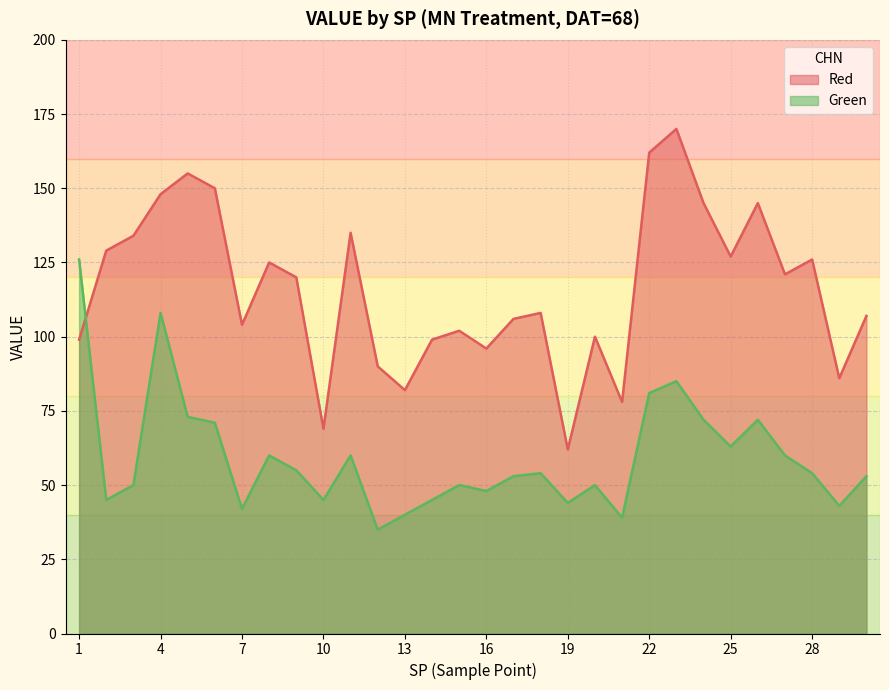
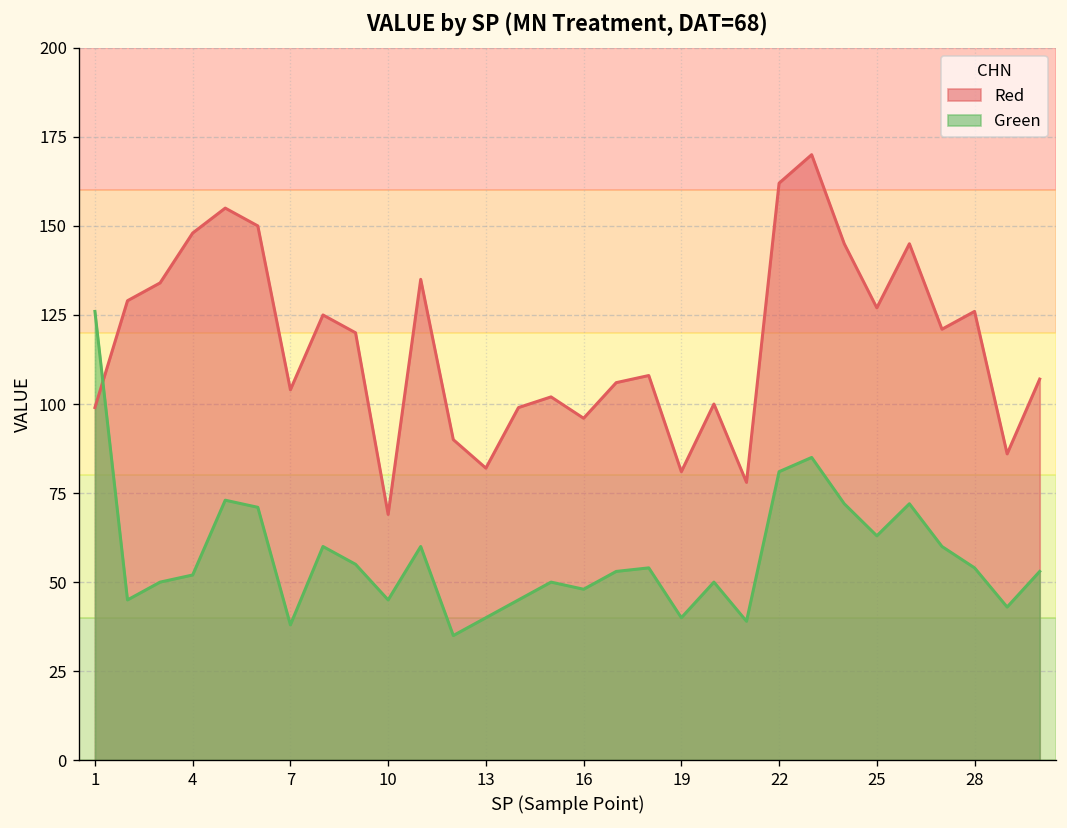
Green, 4: 108 -> 52
Green, 7: 42 -> 38
Red, 19: 62 -> 81
Green, 19: 44 -> 40
